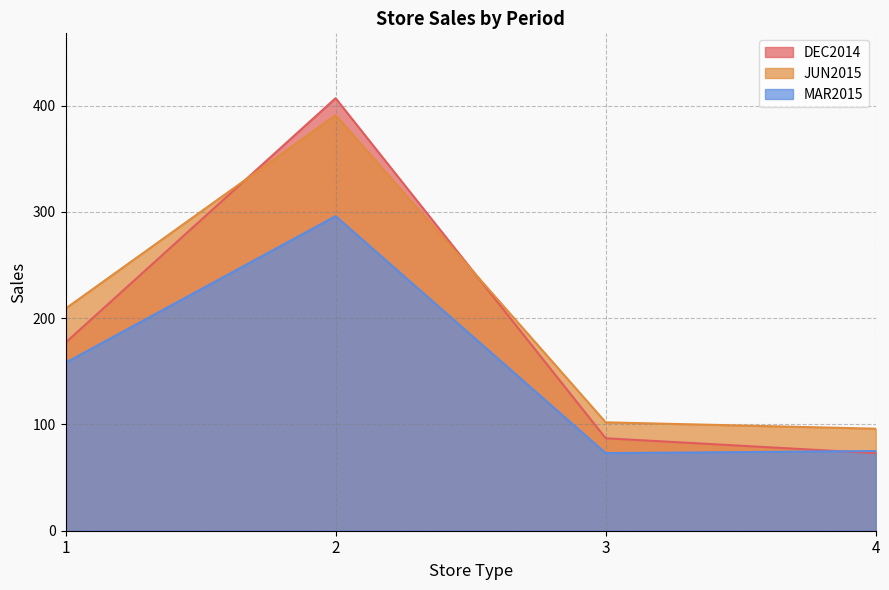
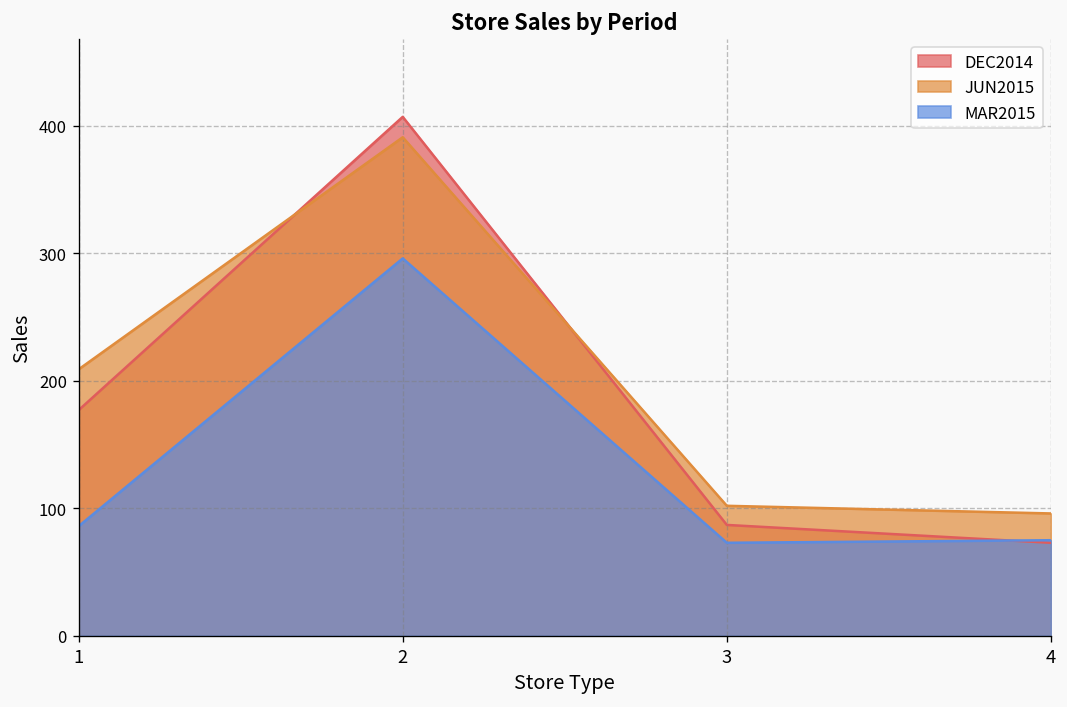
MAR2015, 1: 158 -> 86
